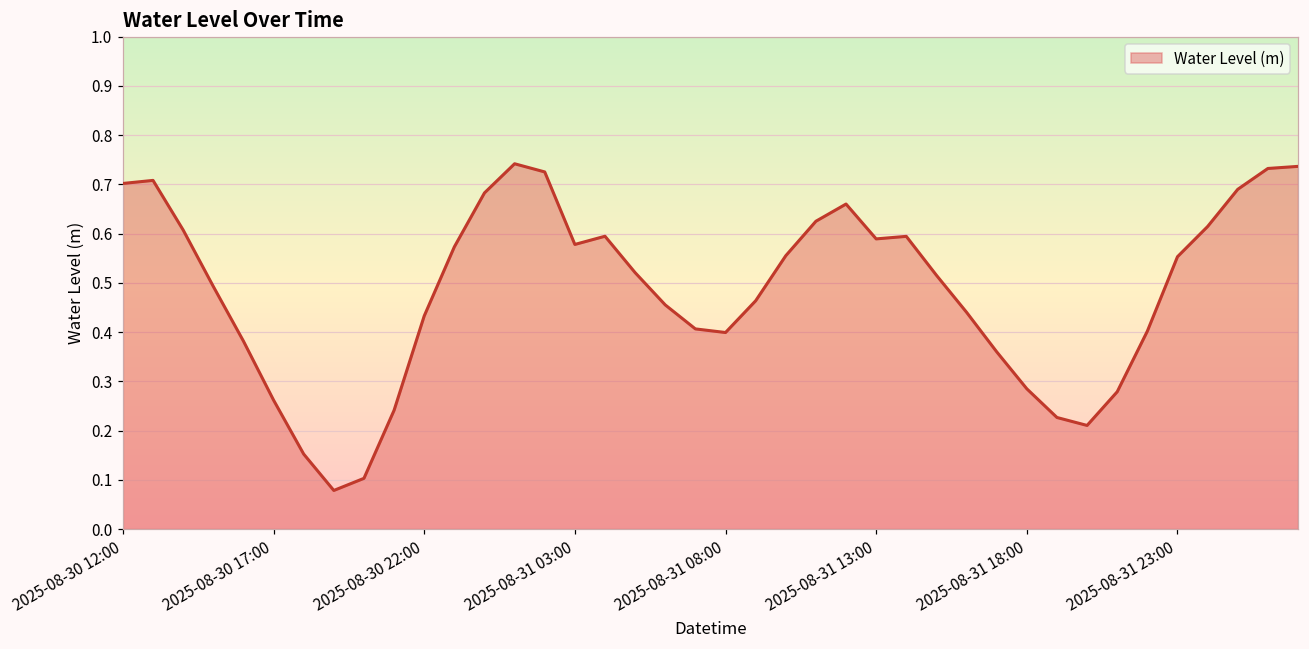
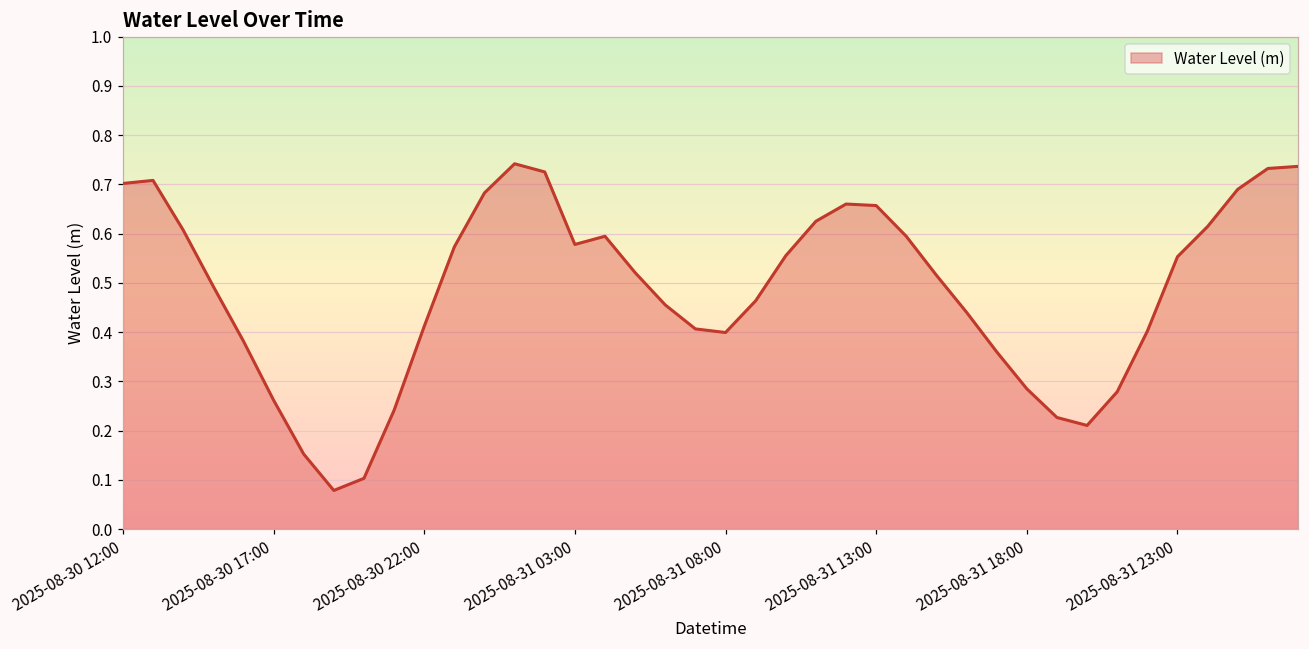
2025-08-30 22:00: 0.43 -> 0.41
2025-08-31 13:00: 0.59 -> 0.66
